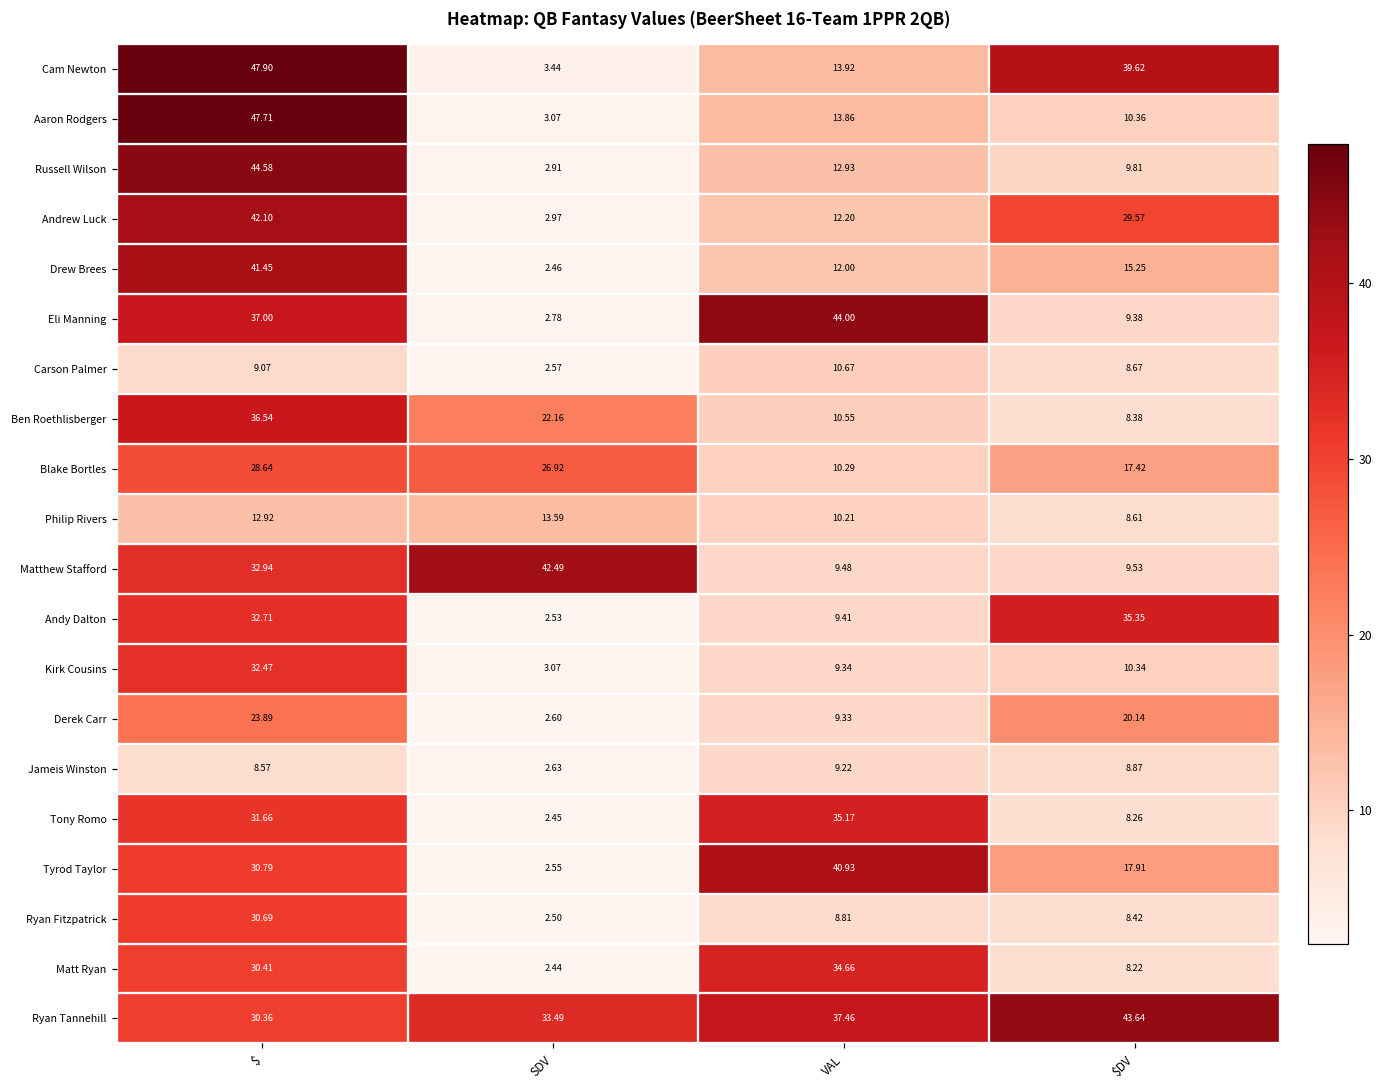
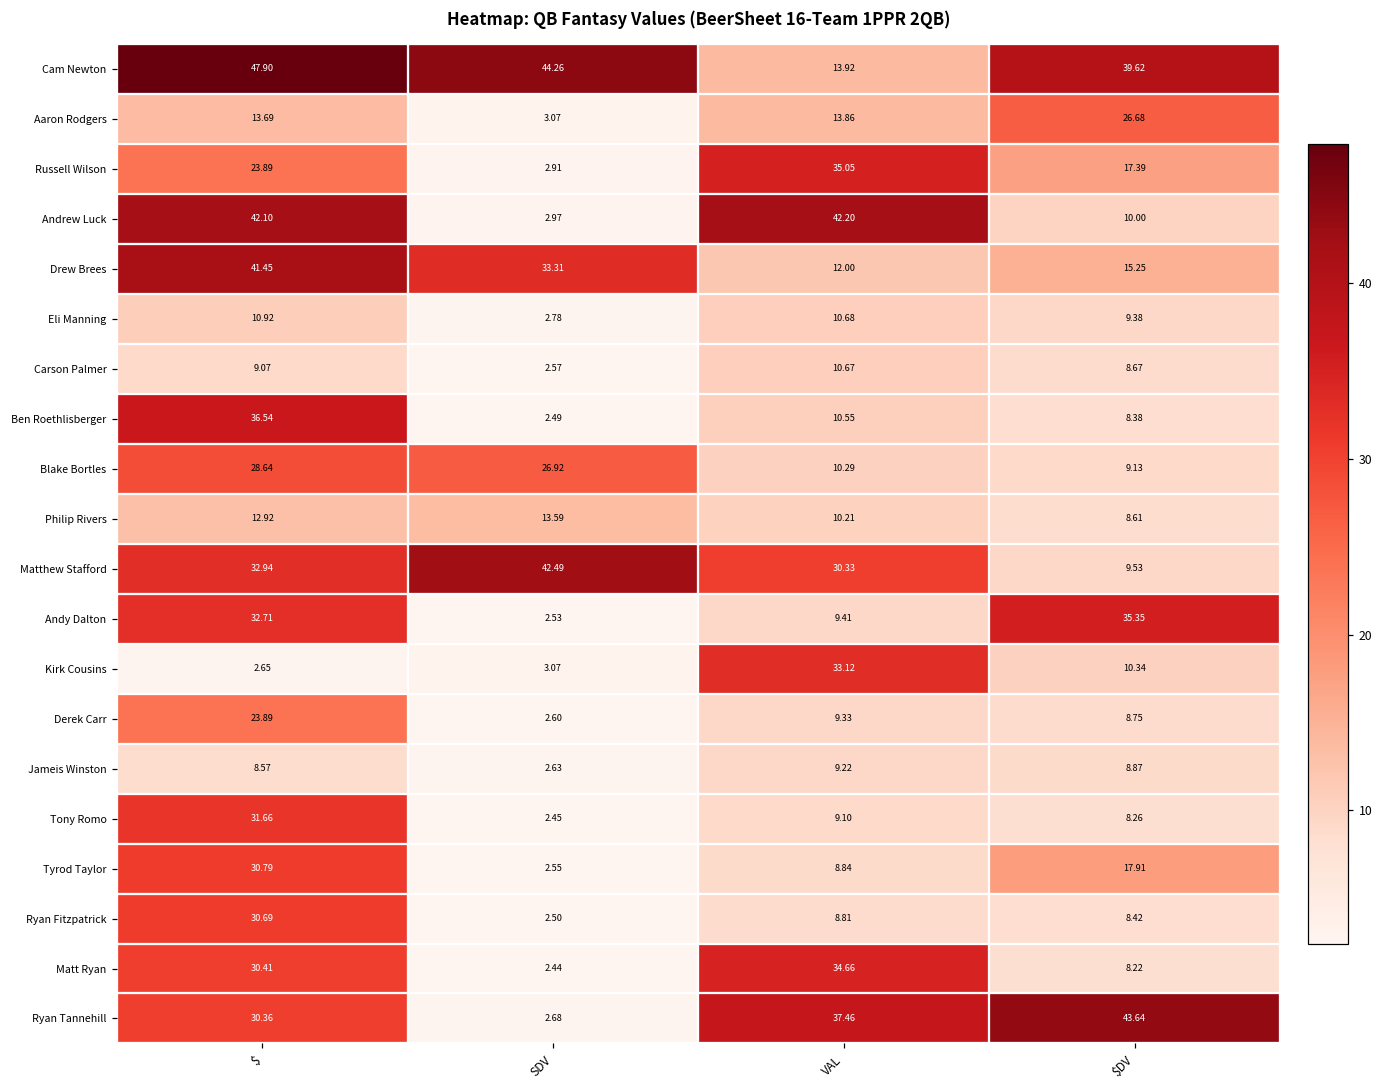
Cam Newton, SDV: 3.44 -> 44.26
Aaron Rodgers, $: 47.71 -> 13.69
Aaron Rodgers, $DV: 10.36 -> 26.68
Russell Wilson, $: 44.58 -> 23.89
Russell Wilson, VAL: 12.93 -> 35.05
Russell Wilson, $DV: 9.81 -> 17.39
Andrew Luck, VAL: 12.20 -> 42.20
Andrew Luck, $DV: 29.57 -> 10.00
Drew Brees, SDV: 2.46 -> 33.31
Eli Manning, $: 37.00 -> 10.92
Eli Manning, VAL: 44.00 -> 10.68
Ben Roethlisberger, SDV: 22.16 -> 2.49
Blake Bortles, $DV: 17.42 -> 9.13
Matthew Stafford, VAL: 9.48 -> 30.33
Kirk Cousins, $: 32.47 -> 2.65
Kirk Cousins, VAL: 9.34 -> 33.12
Derek Carr, $DV: 20.14 -> 8.75
Tony Romo, VAL: 35.17 -> 9.10
Tyrod Taylor, VAL: 40.93 -> 8.84
Ryan Tannehill, SDV: 33.49 -> 2.68
